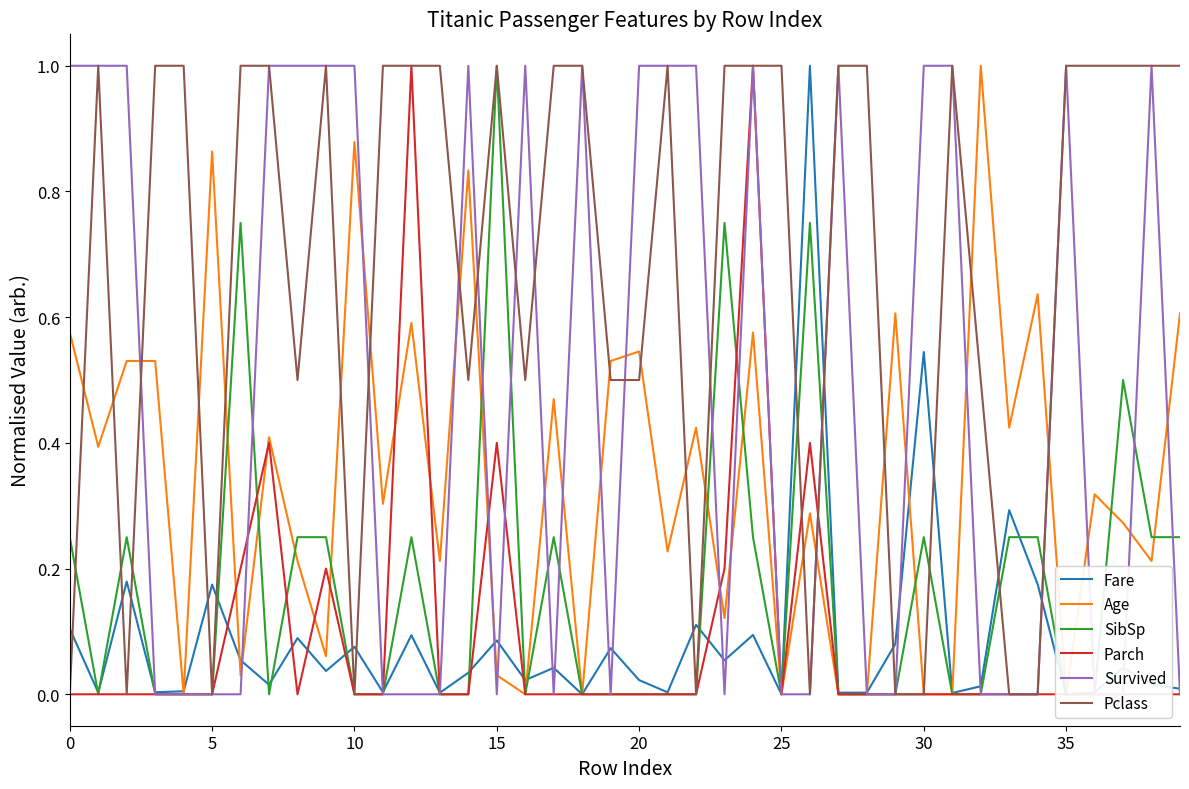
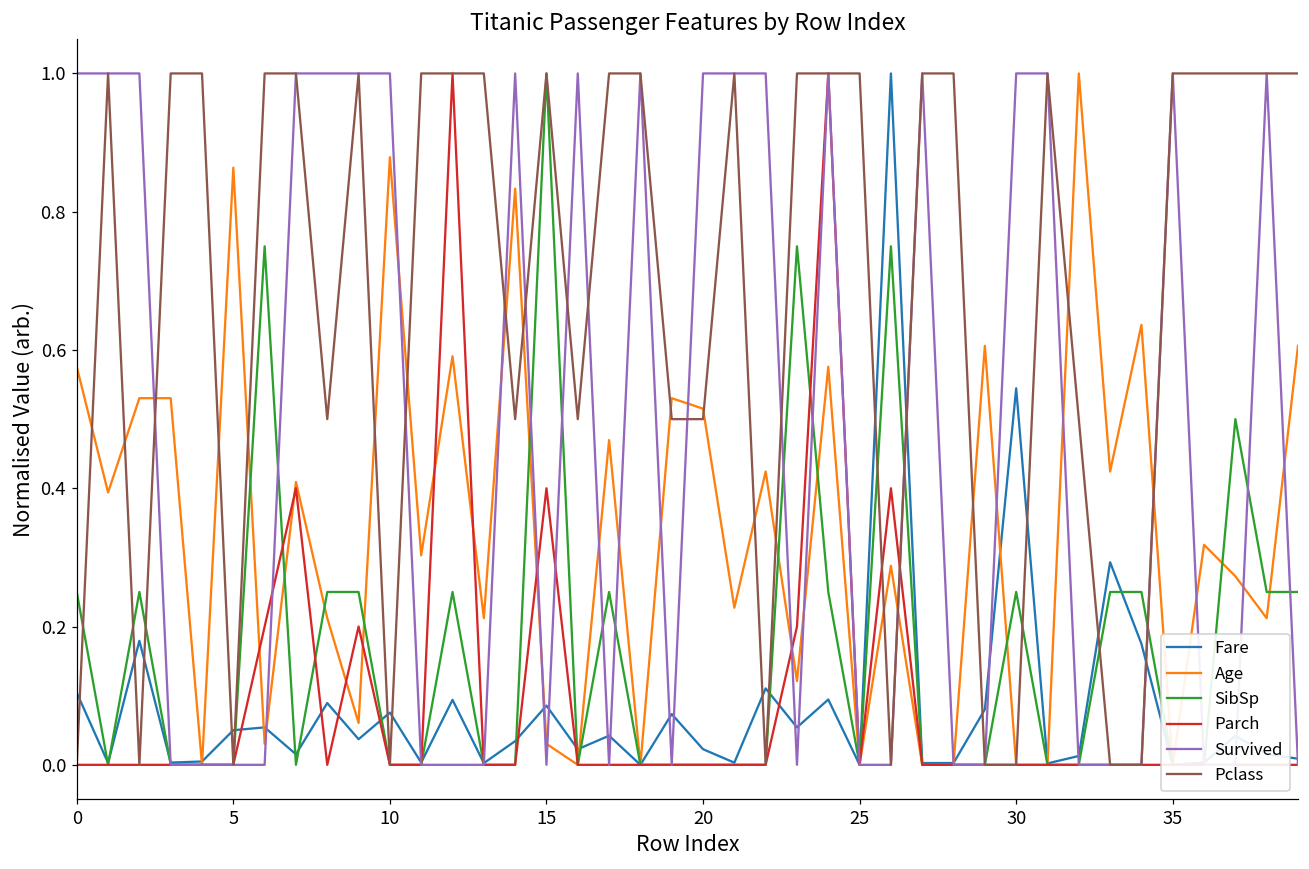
Fare, 5: 0.17 -> 0.05
Age, 20: 0.55 -> 0.52
